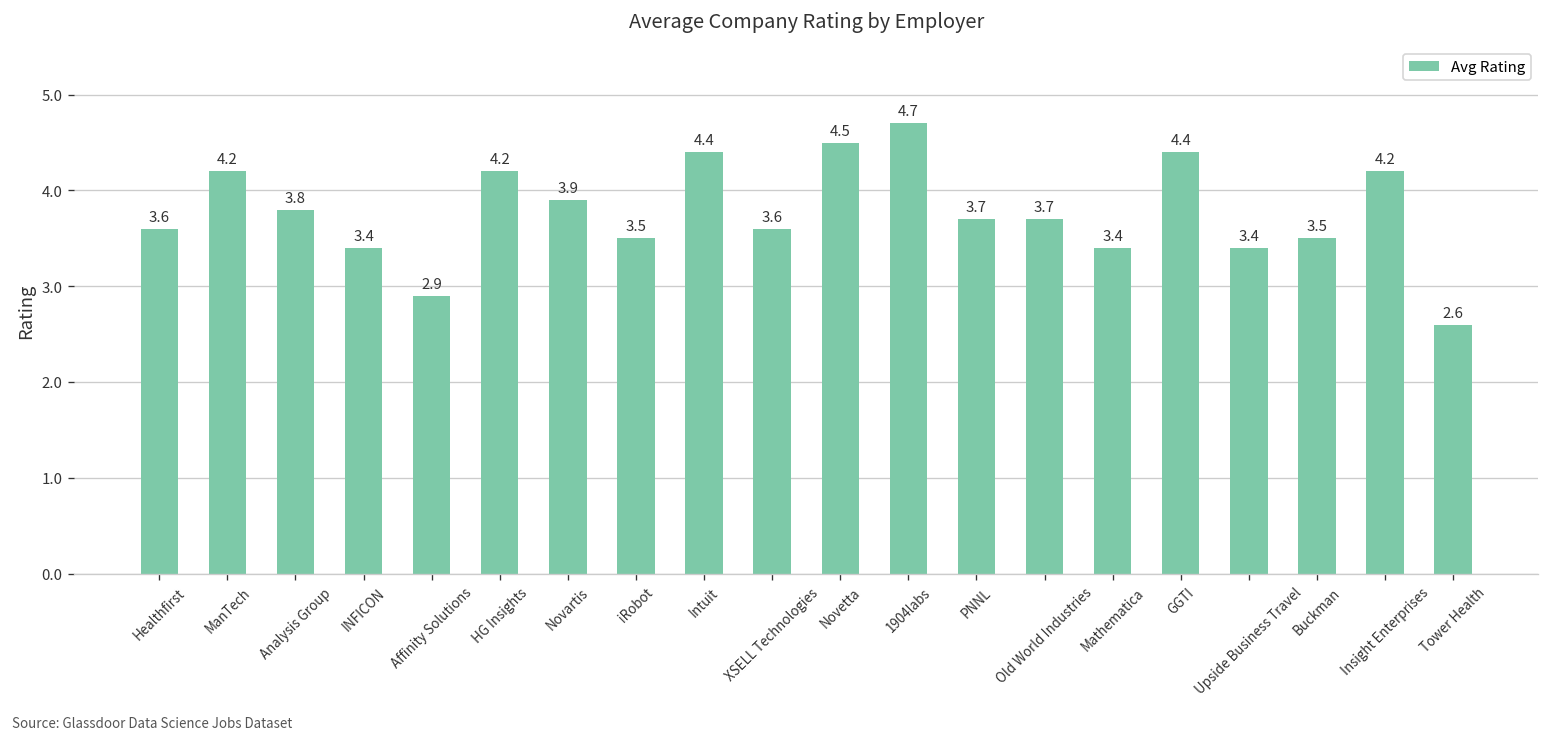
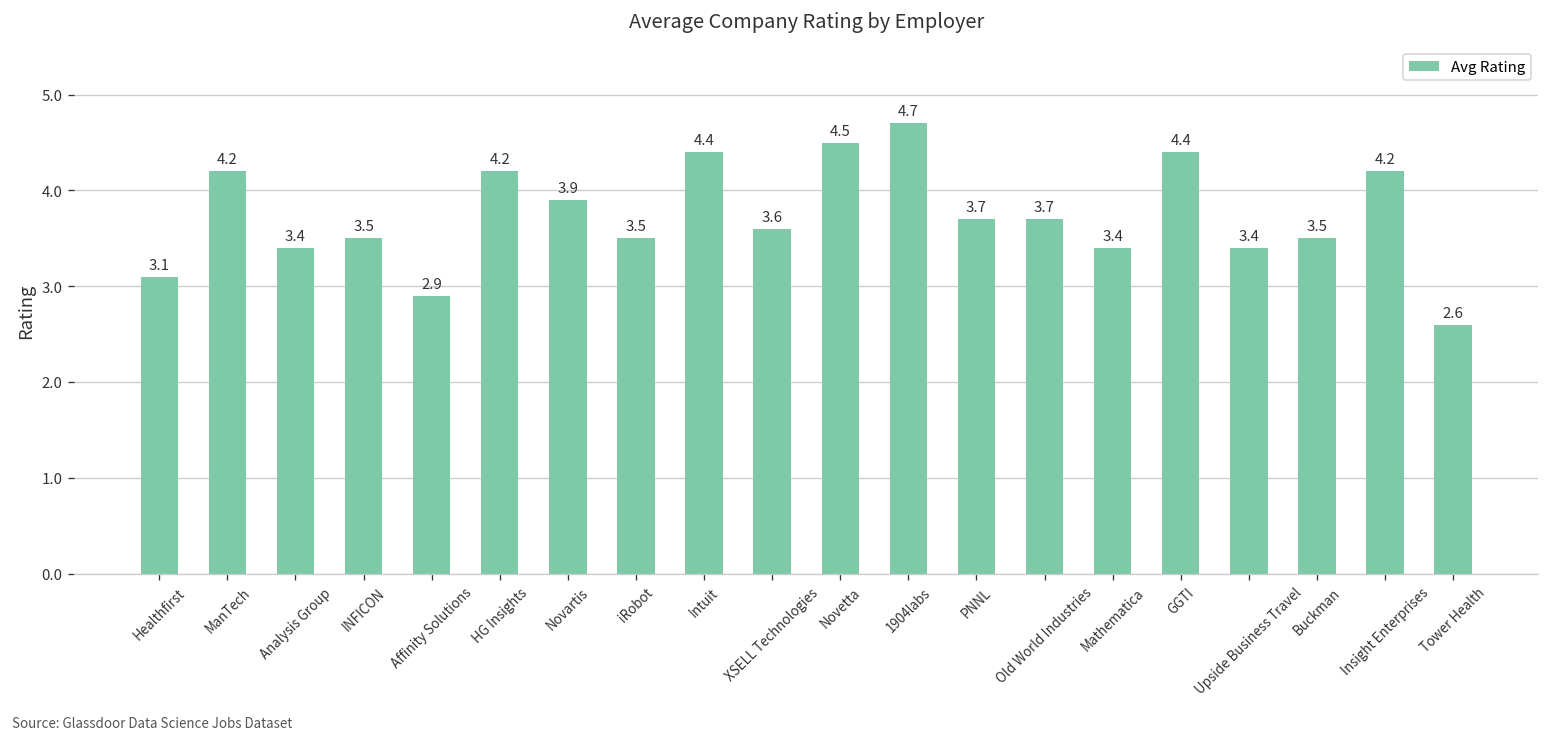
Healthfirst: 3.6 -> 3.1
Analysis Group: 3.8 -> 3.4
INFICON: 3.4 -> 3.5
